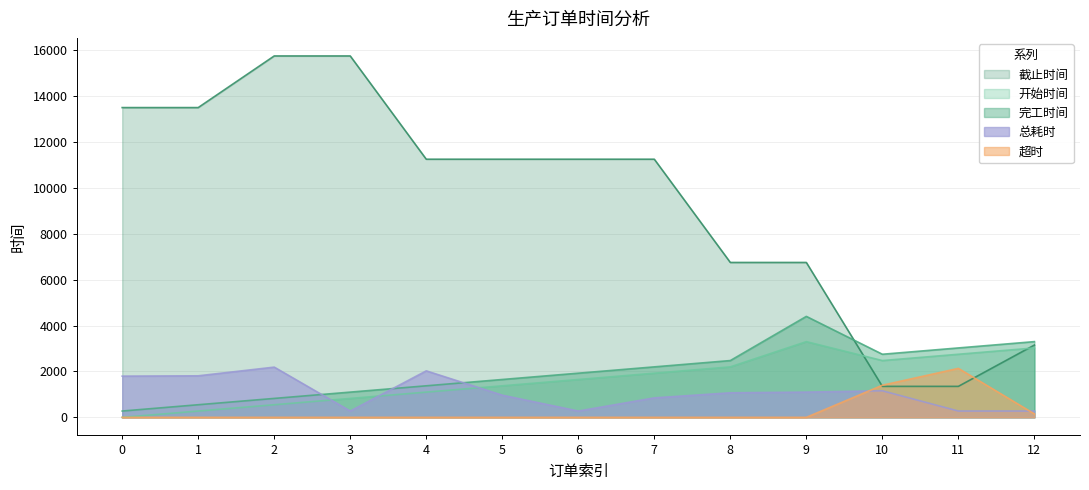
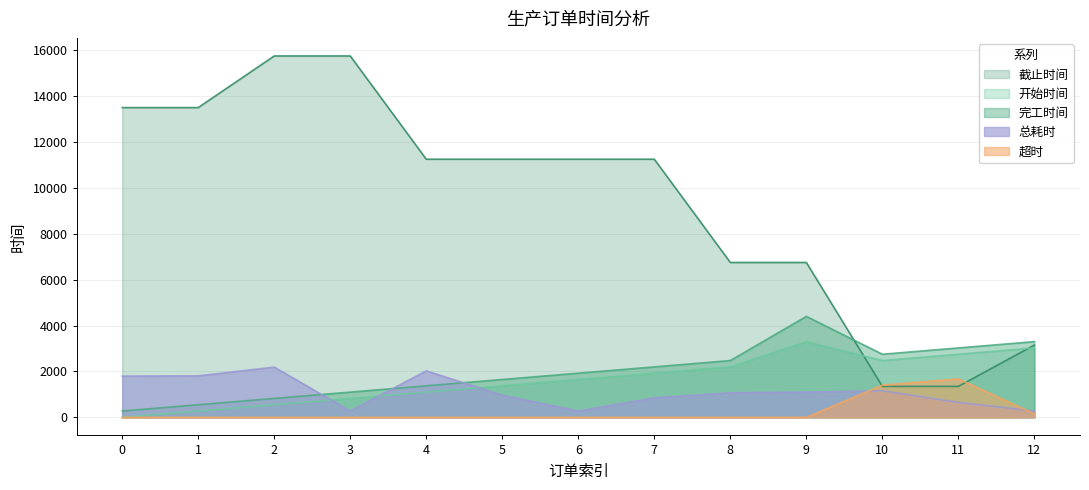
总耗时, 11: 300 -> 700
超时, 11: 2100 -> 1700
